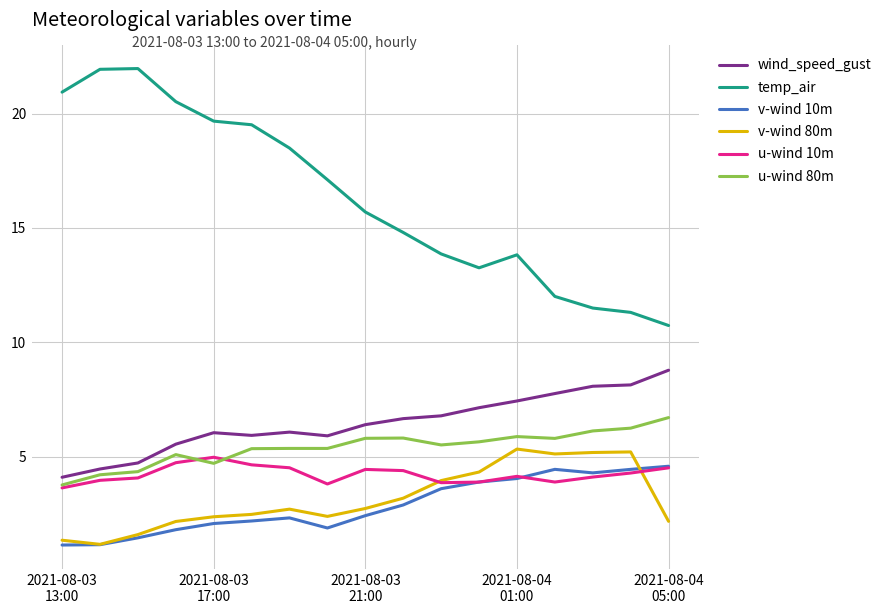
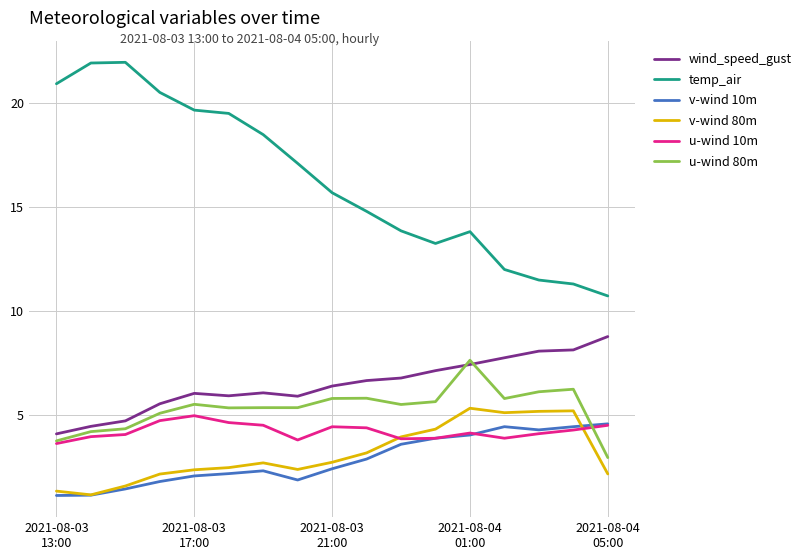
u-wind 80m, 2021-08-03 17:00: 4.7 -> 5.5
u-wind 80m, 2021-08-04 01:00: 5.9 -> 7.6
u-wind 80m, 2021-08-04 05:00: 6.7 -> 3.0
